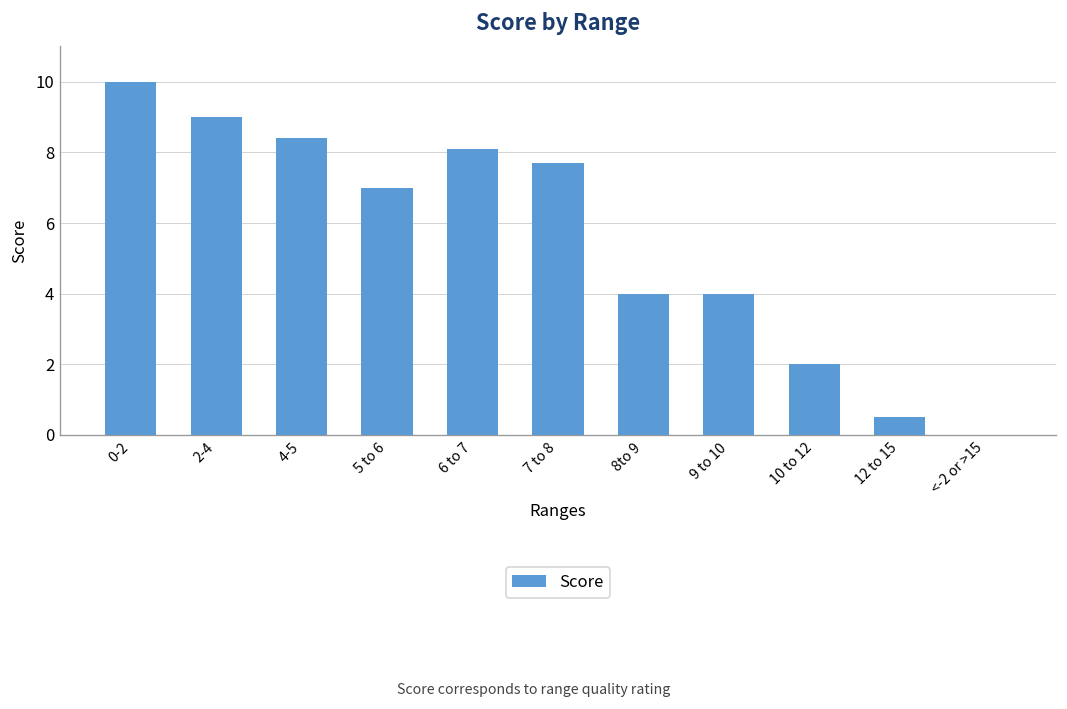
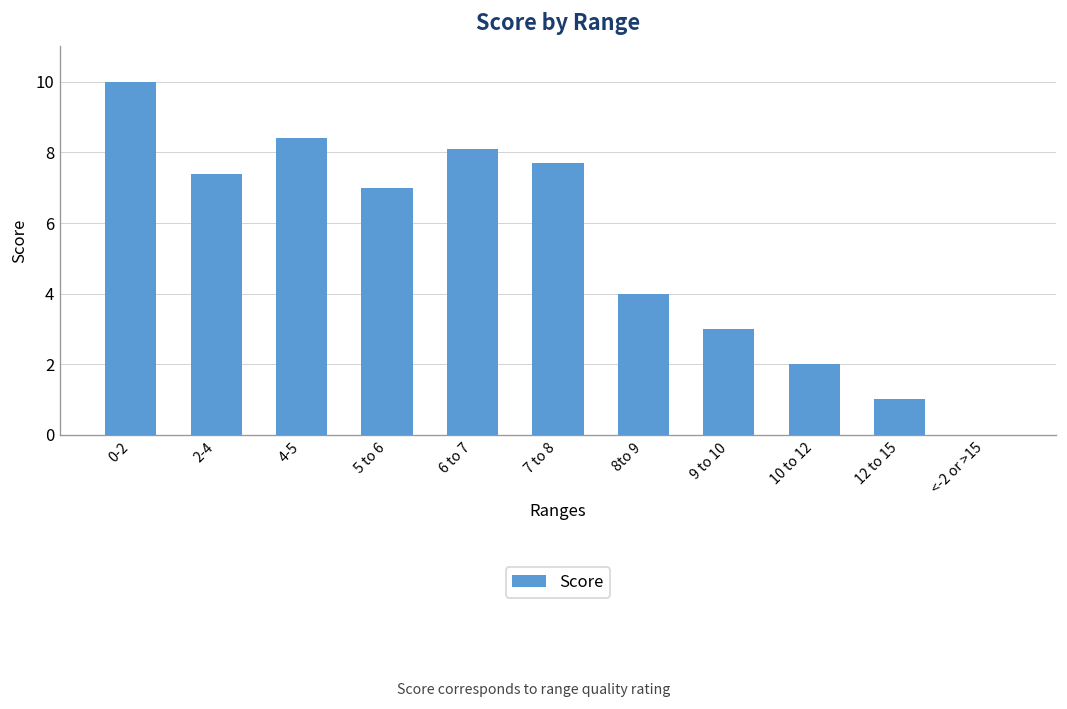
2-4: 9.0 -> 7.4
9 to 10: 4 -> 3
12 to 15: 0.5 -> 1.0
